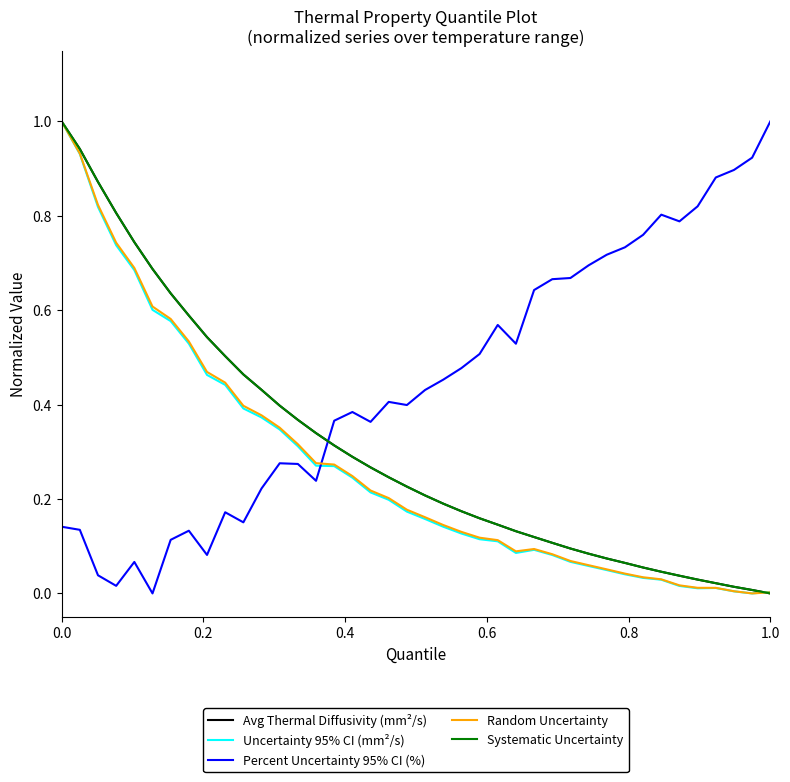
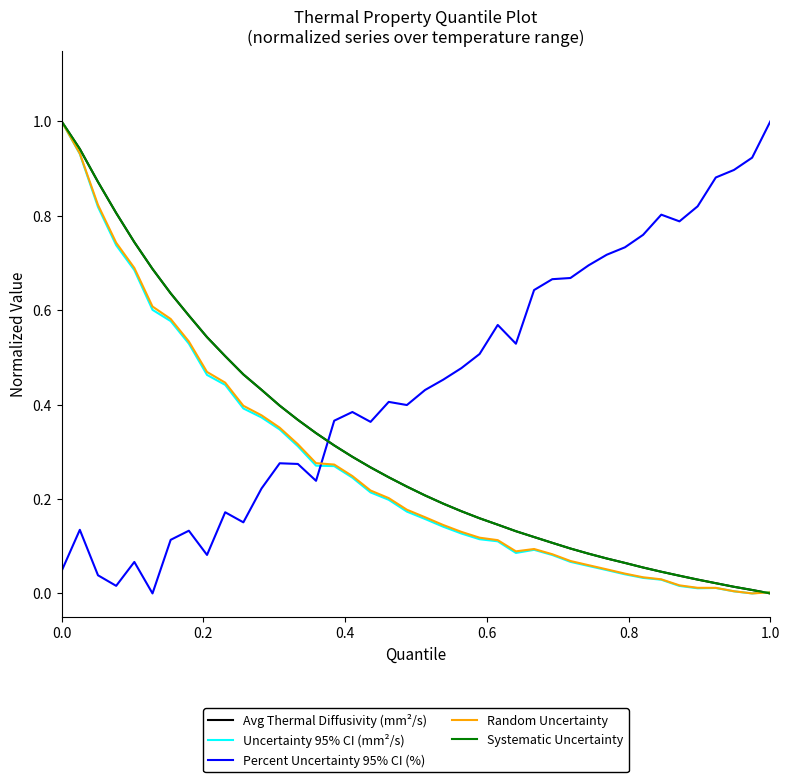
Percent Uncertainty 95% CI (%), 0.0: 0.14 -> 0.05
